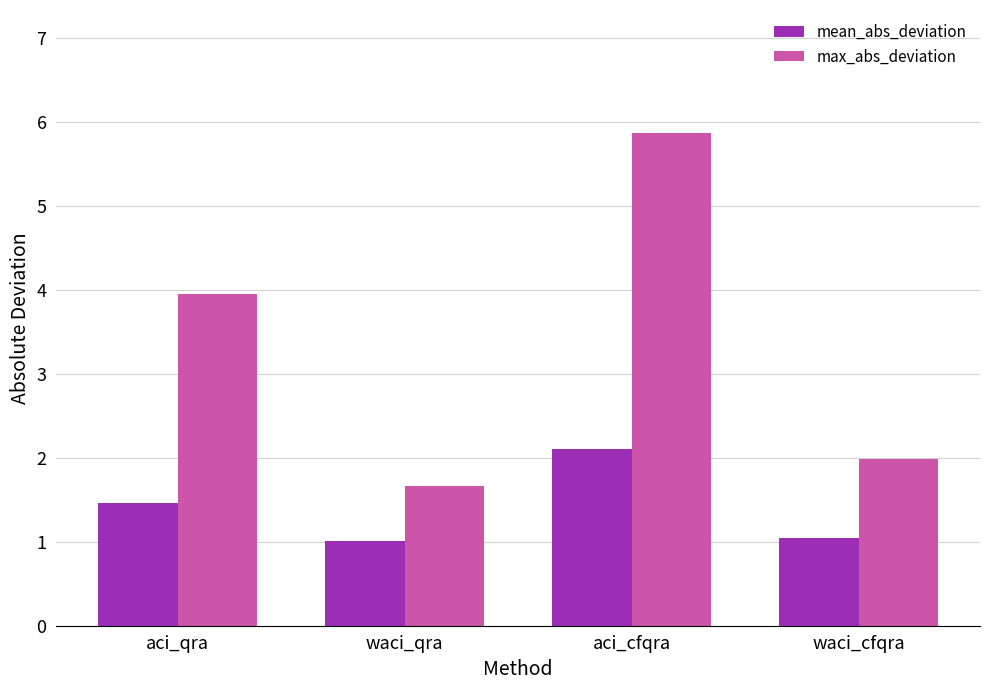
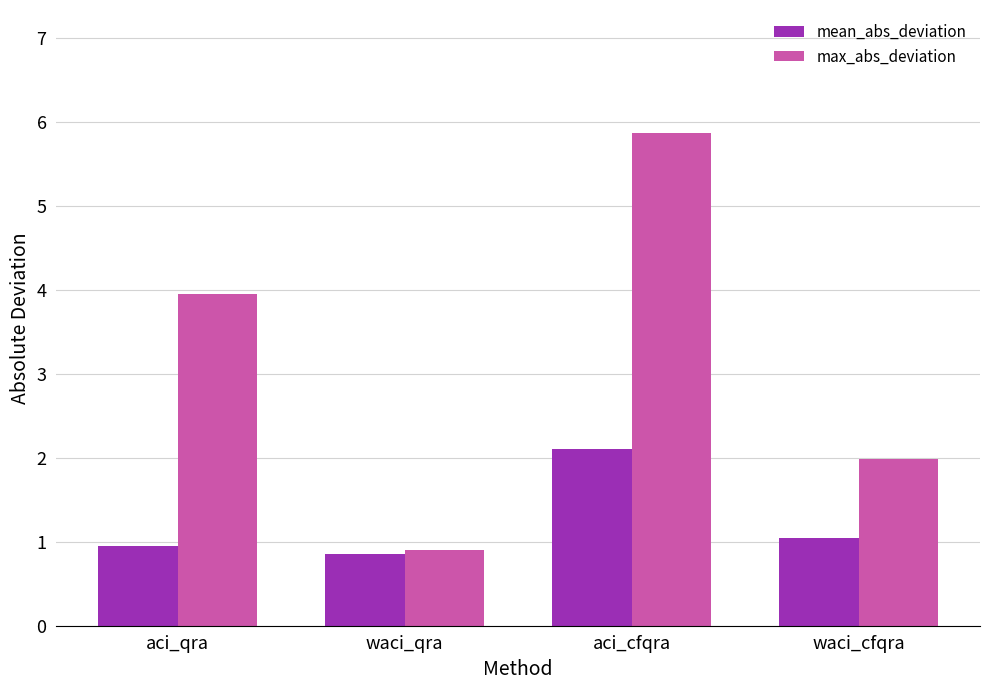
mean_abs_deviation, aci_qra: 1.5 -> 0.9
mean_abs_deviation, waci_qra: 1.0 -> 0.9
max_abs_deviation, waci_qra: 1.7 -> 0.9
